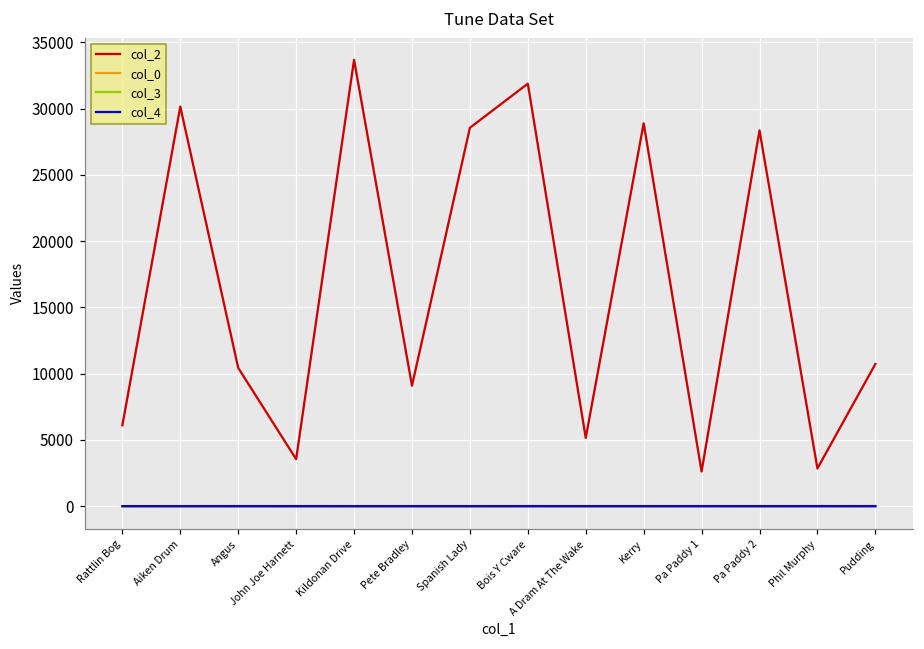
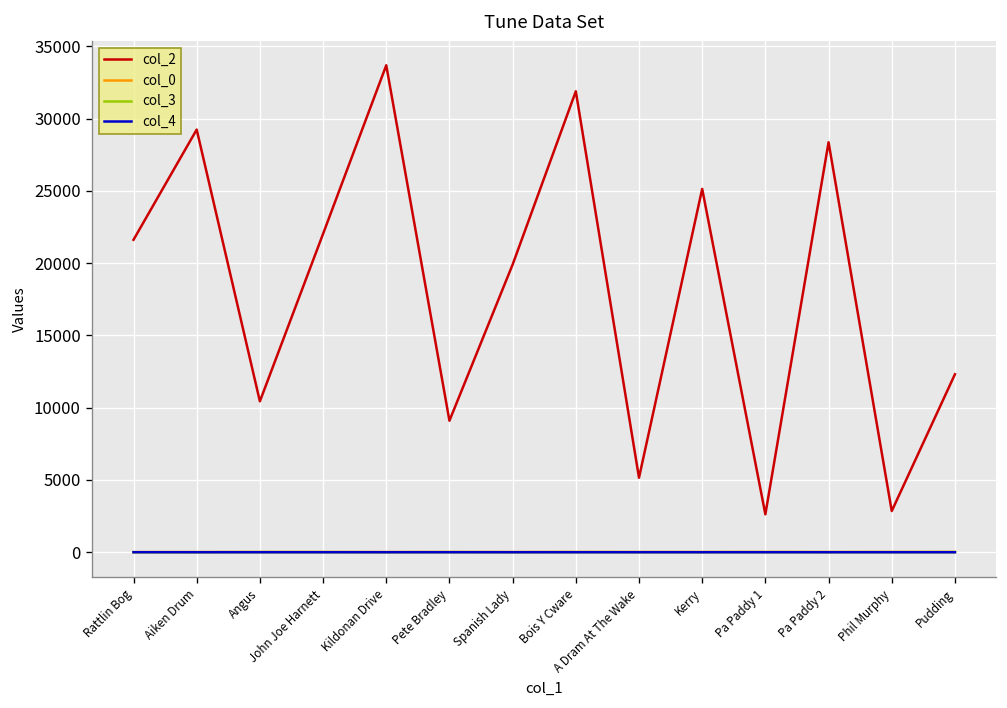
col_2, Rattlin Bog: 6100 -> 21600
col_2, Aiken Drum: 30200 -> 29200
col_2, John Joe Harnett: 3500 -> 22000
col_2, Spanish Lady: 28600 -> 19900
col_2, Kerry: 28900 -> 25100
col_2, Pudding: 10700 -> 12300
